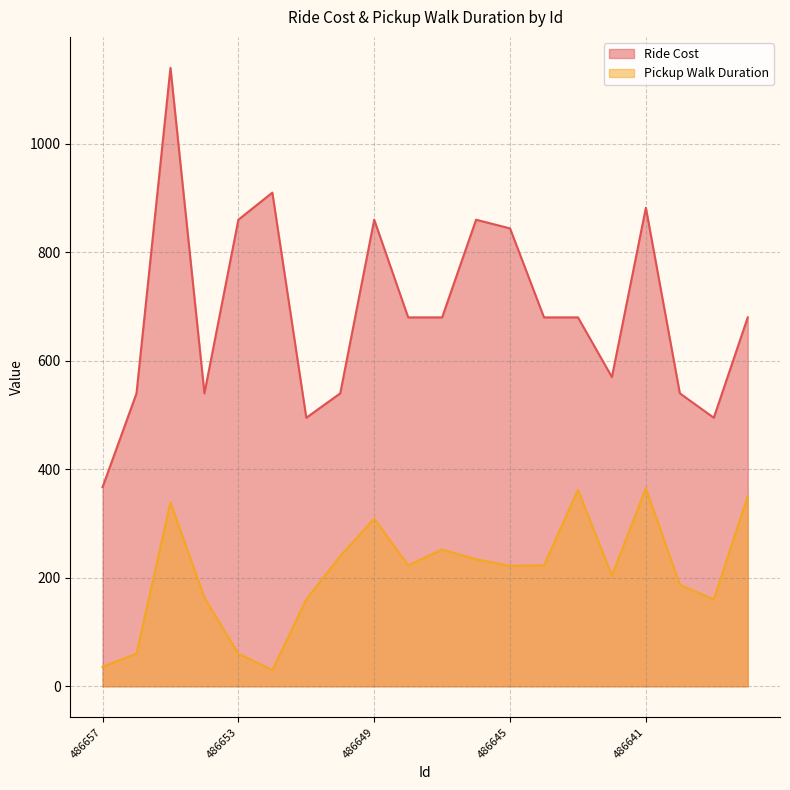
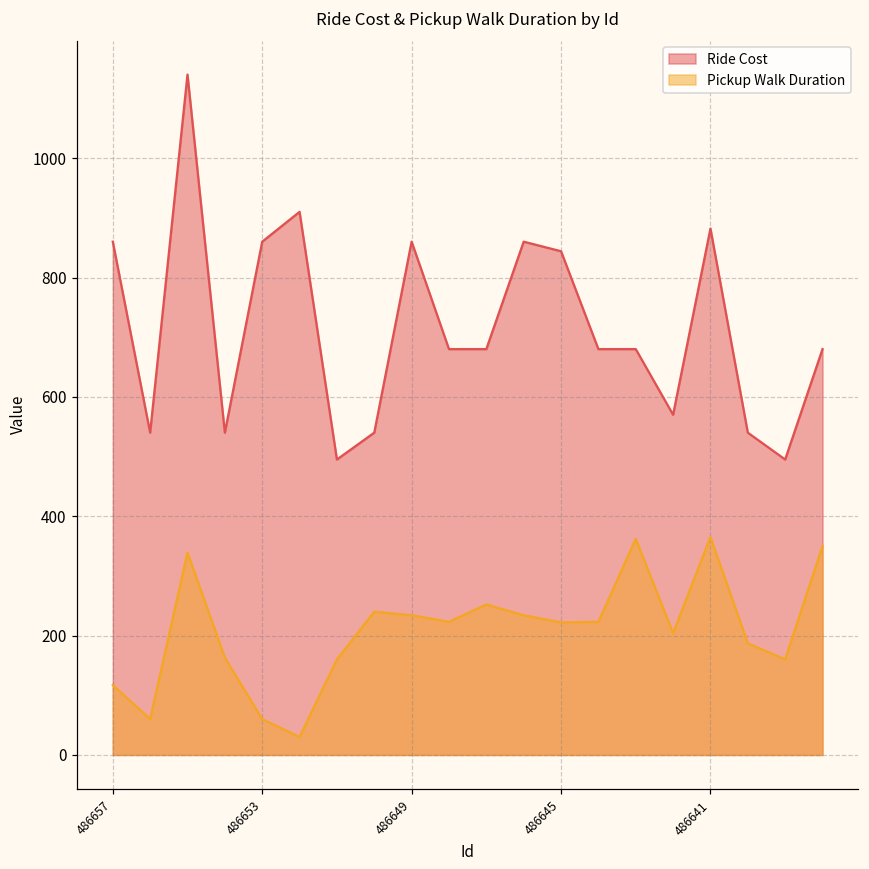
Ride Cost, 486657: 370 -> 860
Pickup Walk Duration, 486657: 40 -> 120
Pickup Walk Duration, 486649: 310 -> 230
